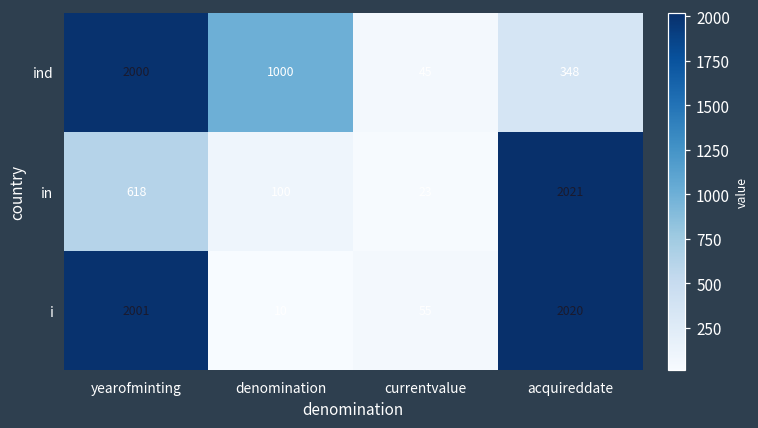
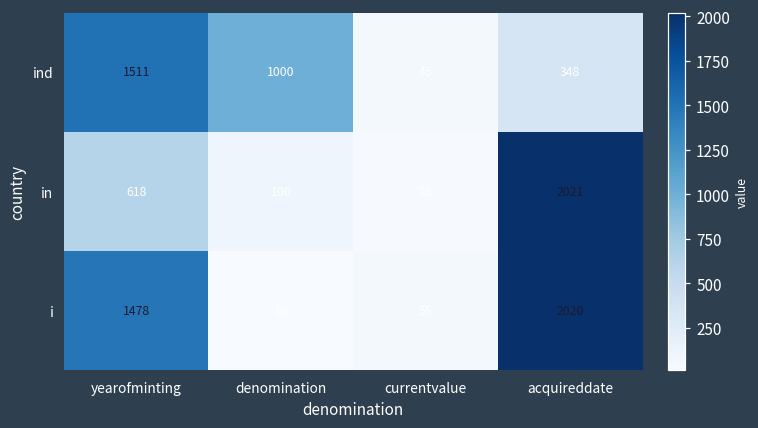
ind, yearofminting: 2000 -> 1511
i, yearofminting: 2001 -> 1478
